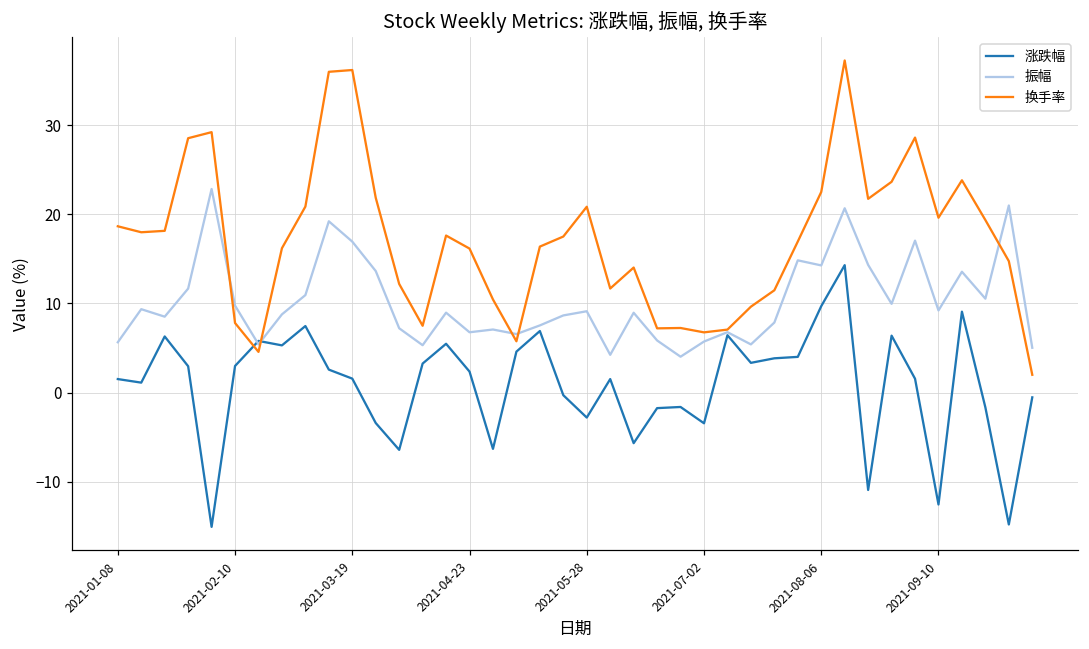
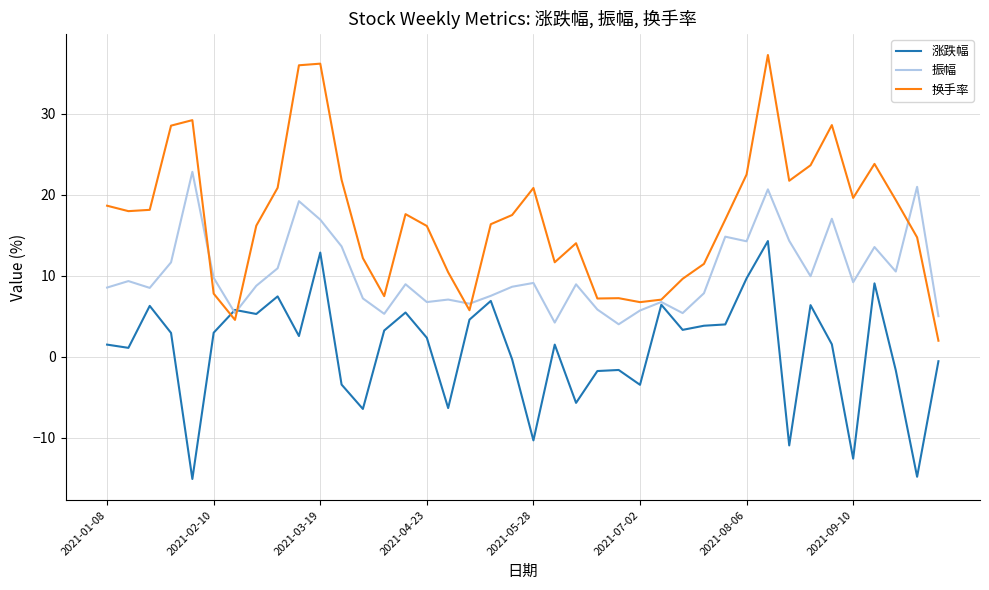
振幅, 2021-01-08: 6 -> 9
涨跌幅, 2021-03-19: 2 -> 13
涨跌幅, 2021-05-28: -3 -> -10
